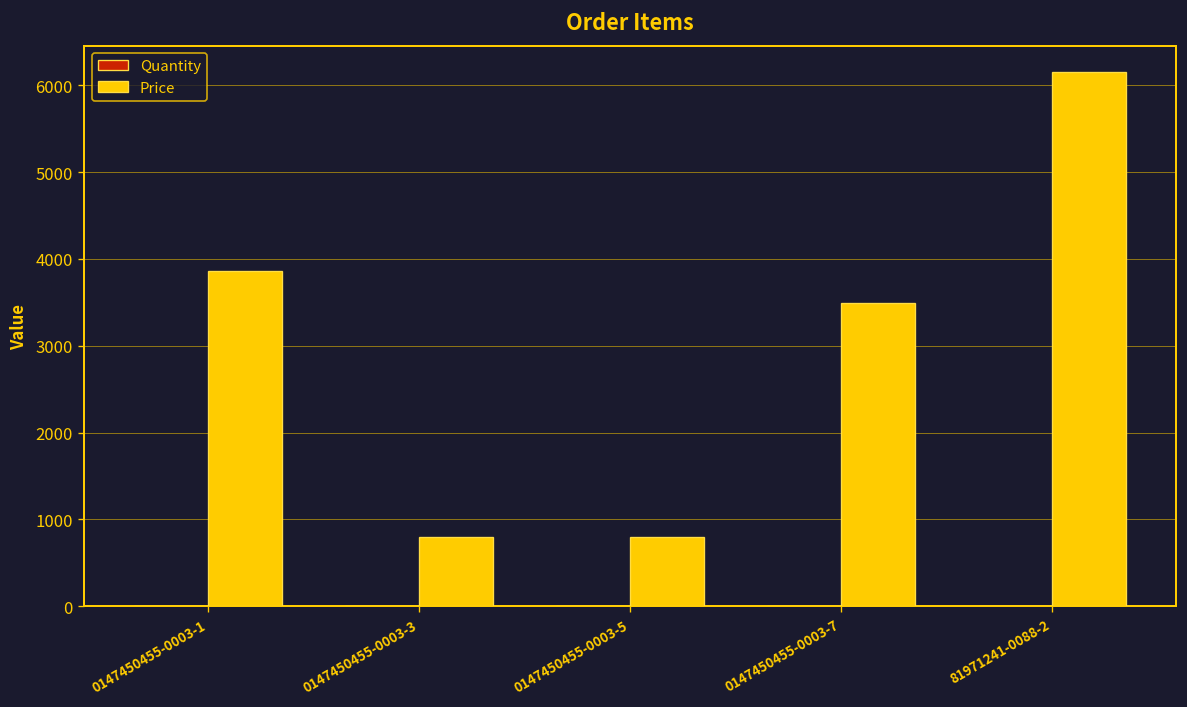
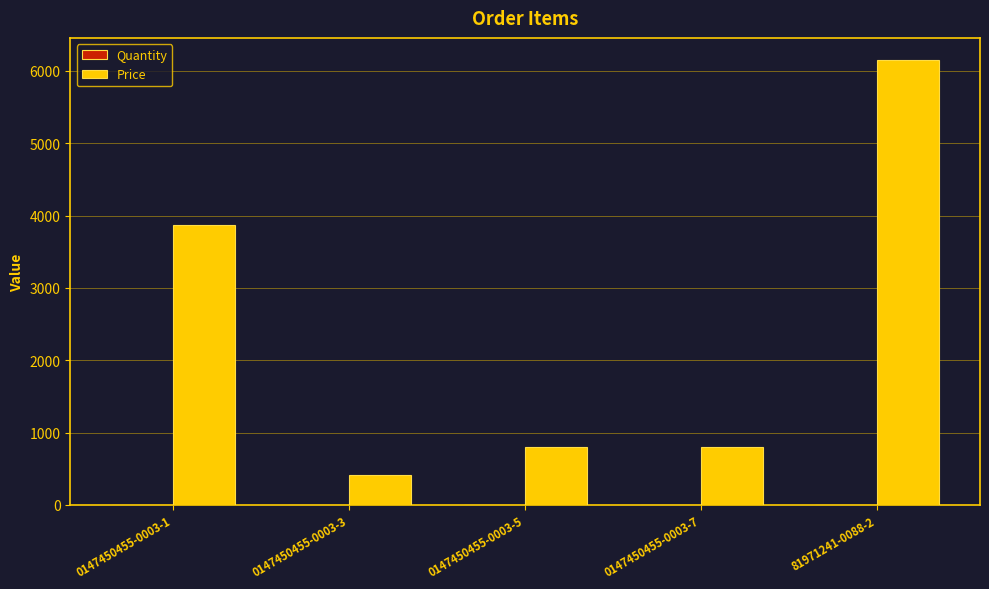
Price, 0147450455-0003-3: 800 -> 400
Price, 0147450455-0003-7: 3500 -> 800
